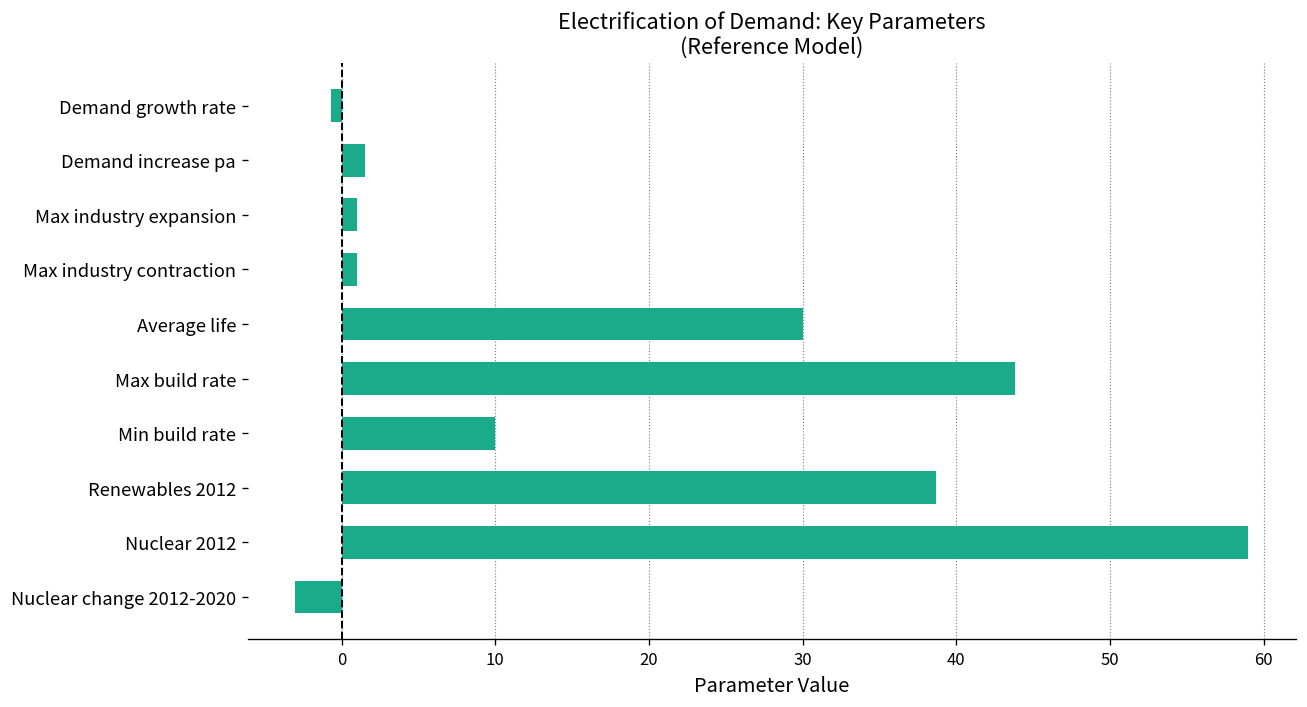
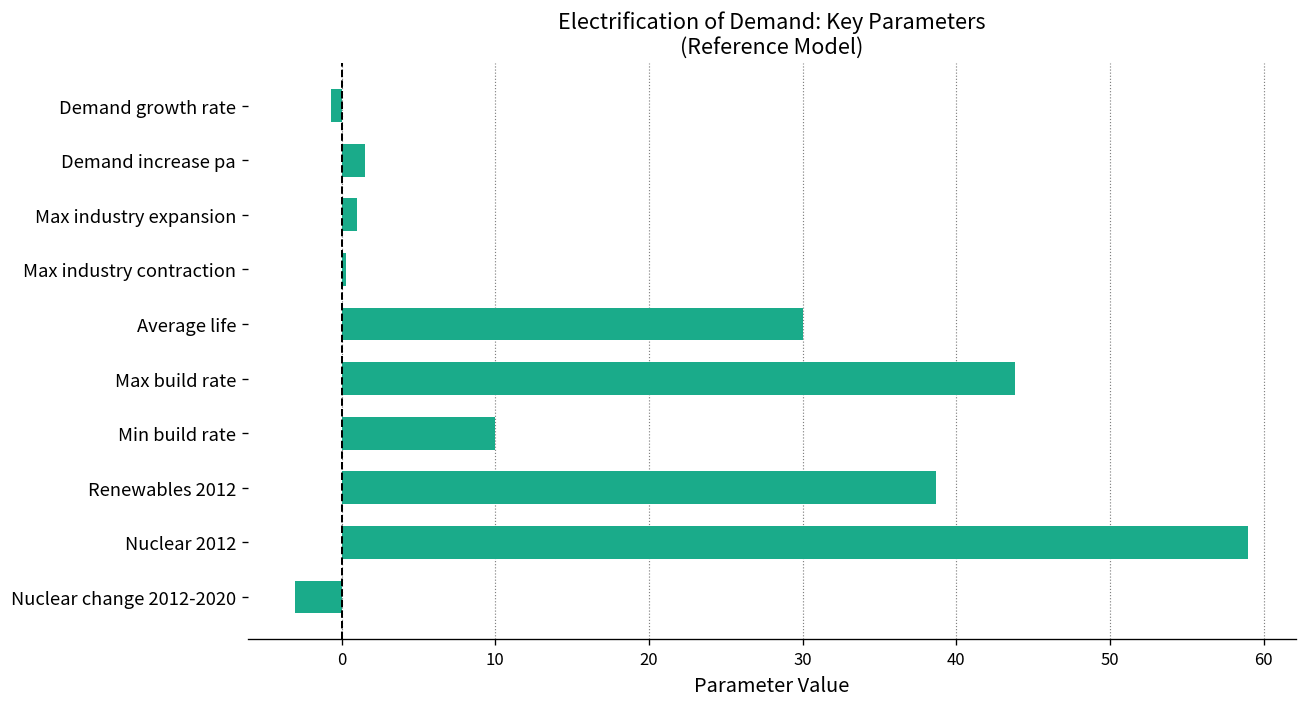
Max industry contraction: 1.0 -> 0.3
